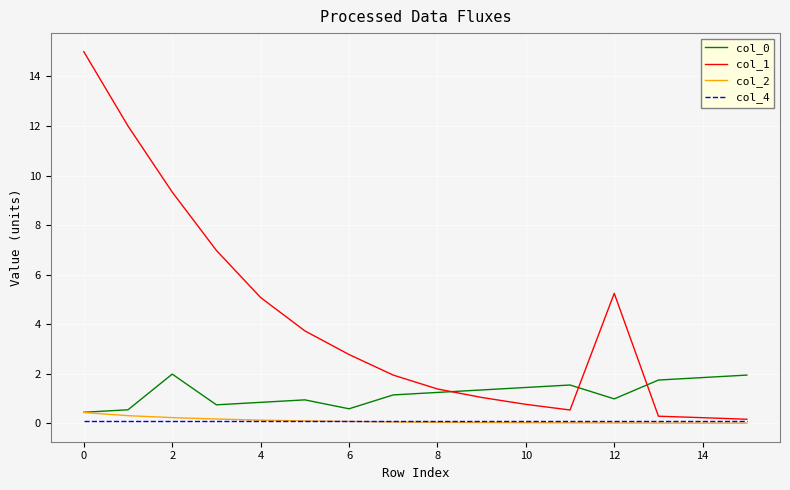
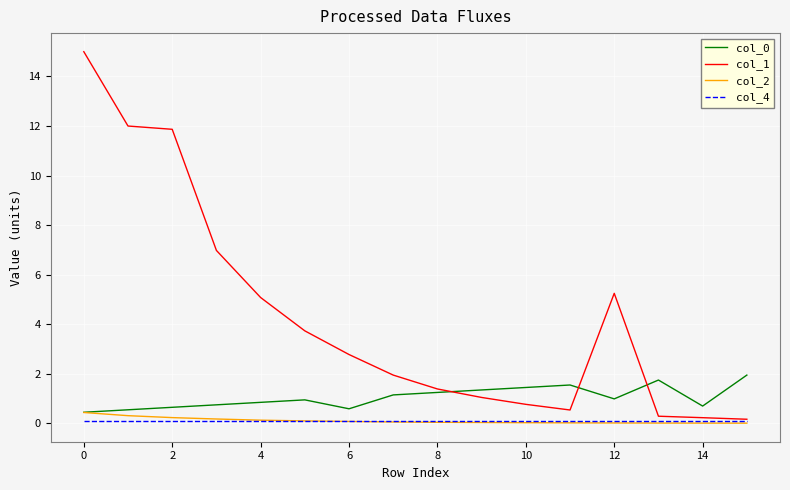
col_0, 2: 2.0 -> 0.7
col_1, 2: 9.3 -> 11.9
col_0, 14: 1.9 -> 0.7
